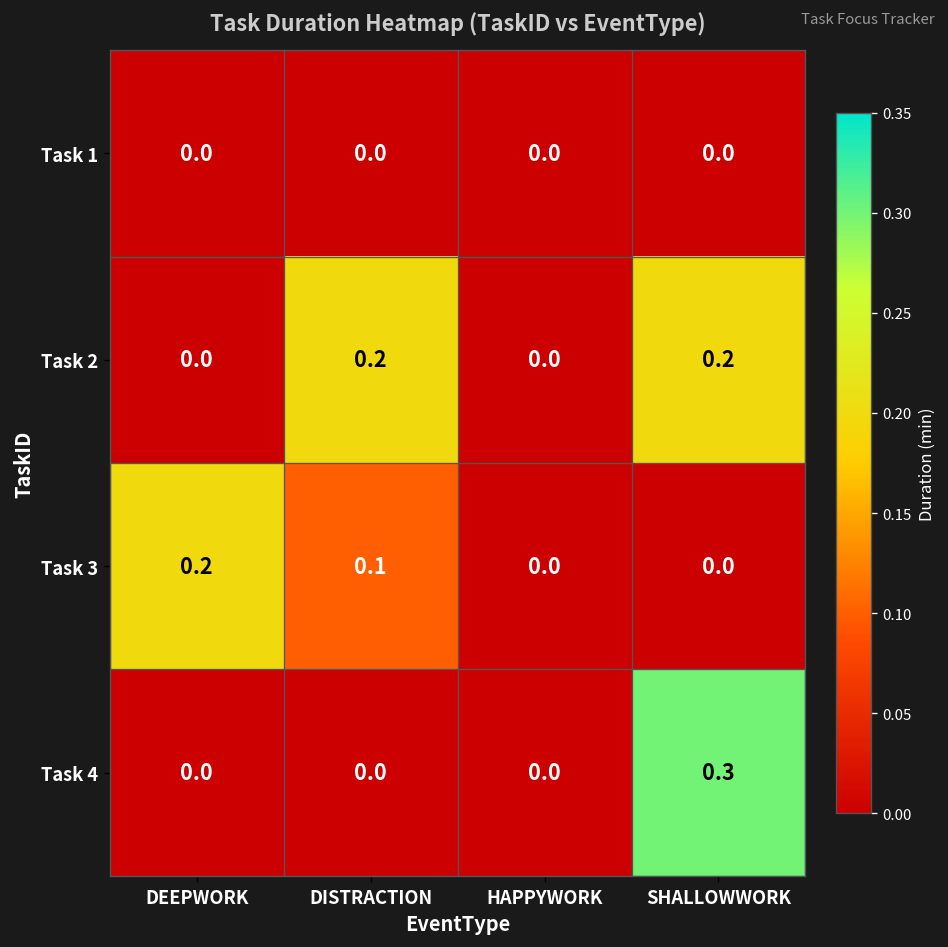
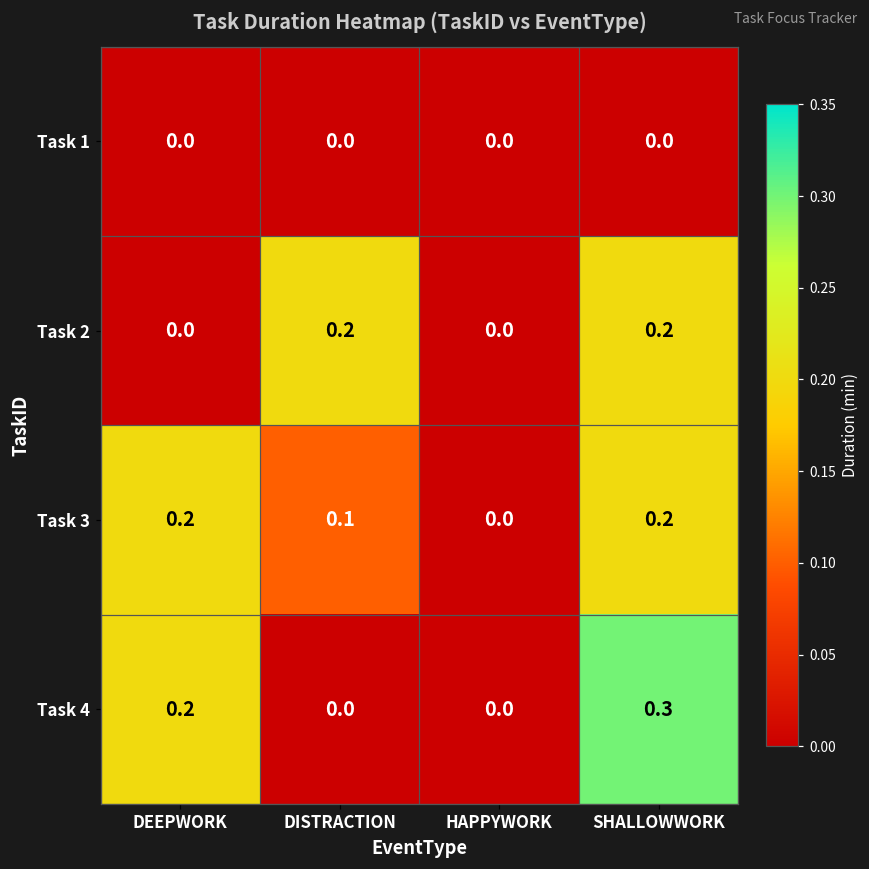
Task 3, SHALLOWWORK: 0.0 -> 0.2
Task 4, DEEPWORK: 0.0 -> 0.2
